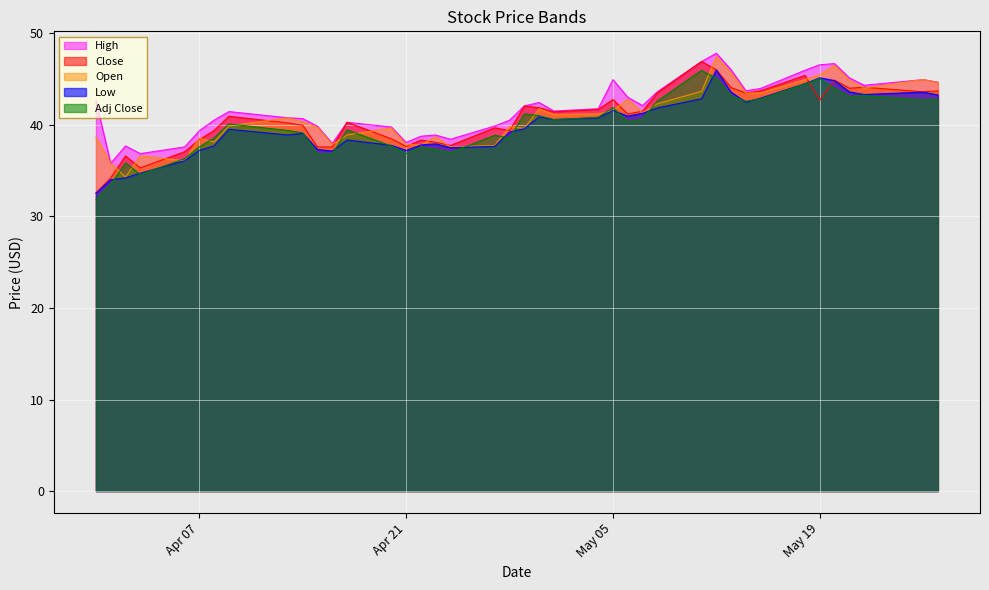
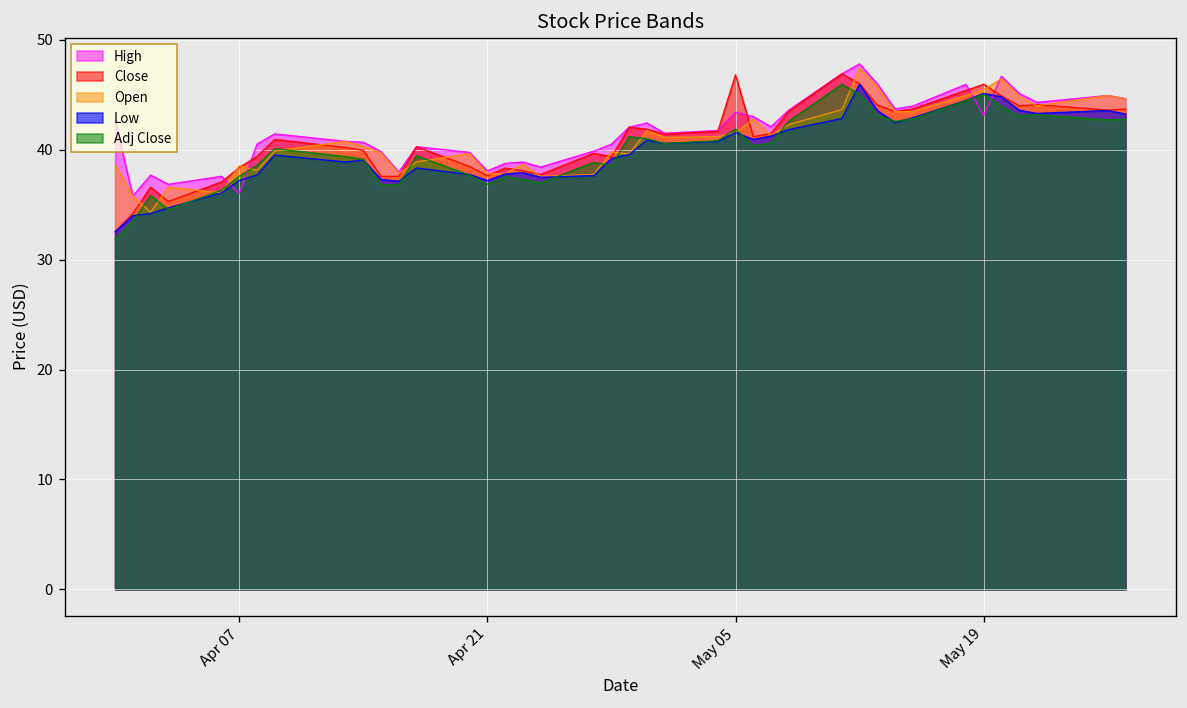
High, Apr 07: 39 -> 36
High, May 05: 45 -> 43
Close, May 05: 43 -> 47
High, May 19: 47 -> 43
Close, May 19: 43 -> 46
